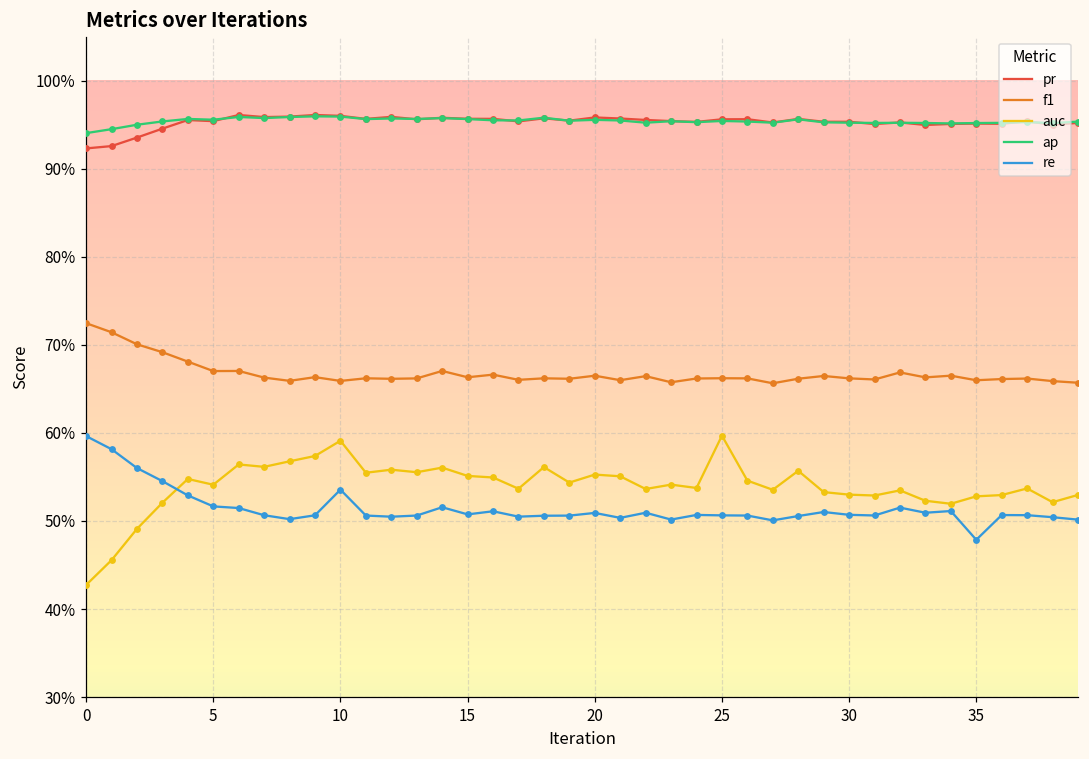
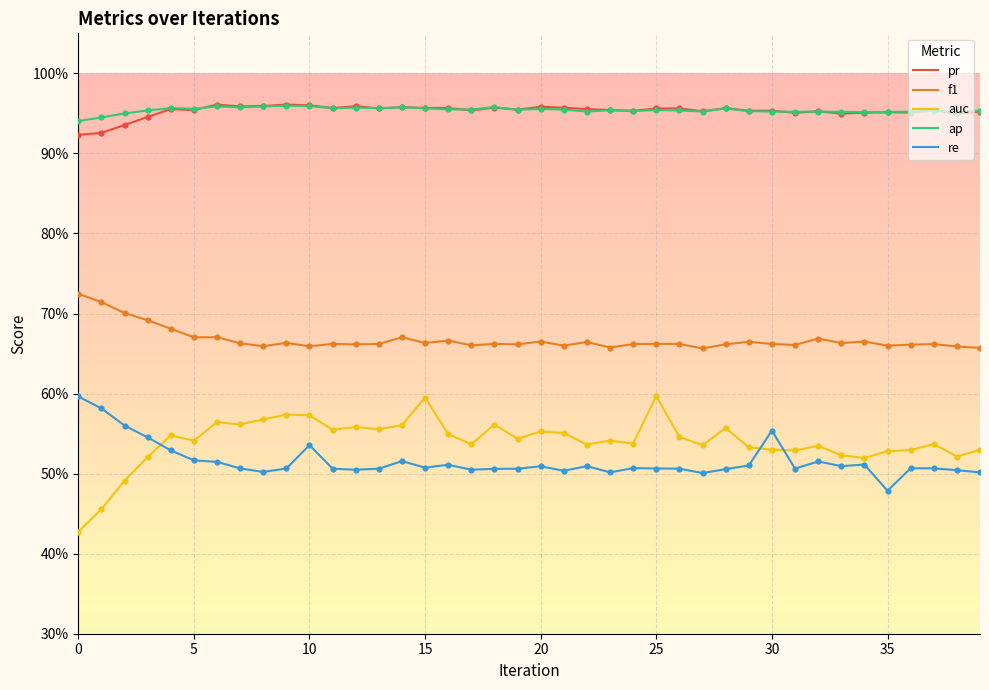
auc, 10: 59% -> 57%
auc, 15: 55% -> 59%
re, 30: 51% -> 55%
